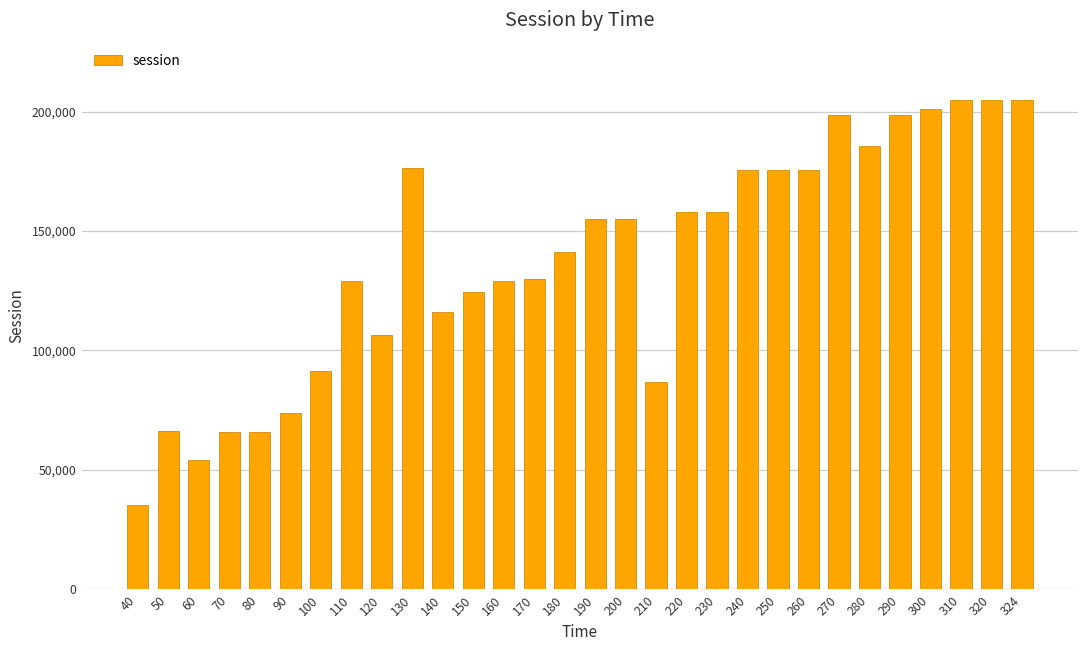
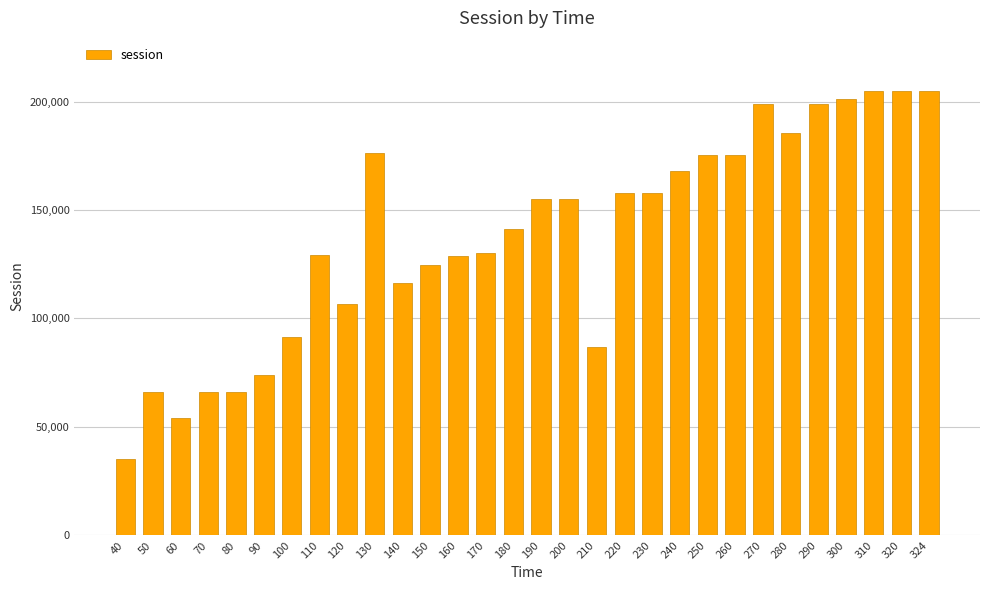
240: 175,000 -> 168,000
